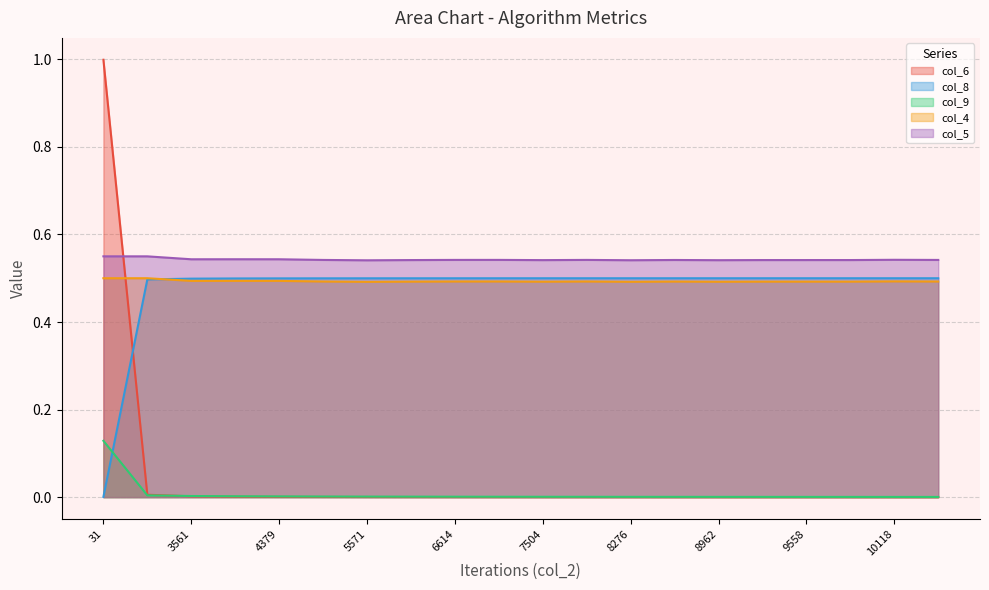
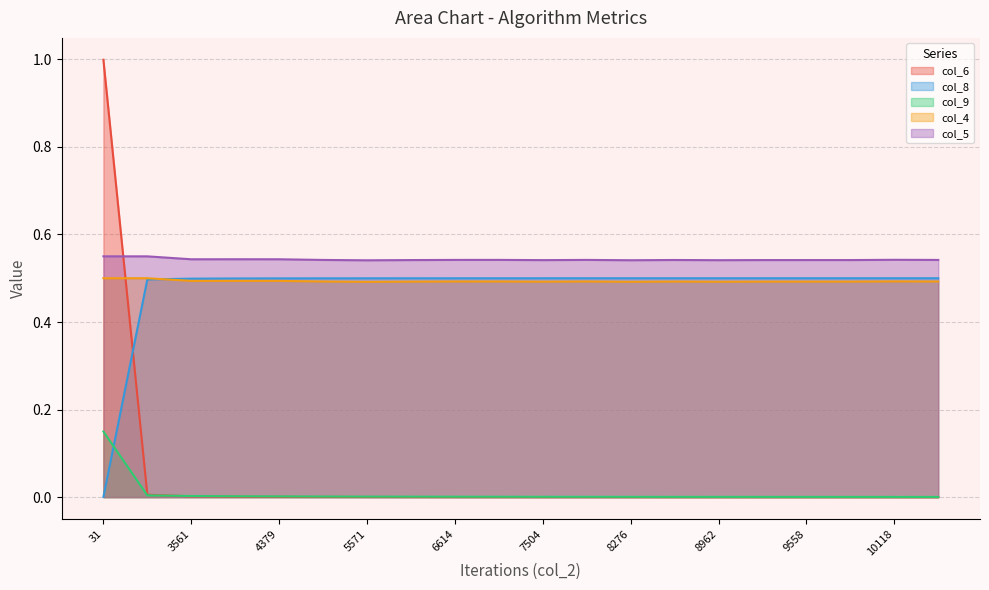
col_9, 31: 0.13 -> 0.15
